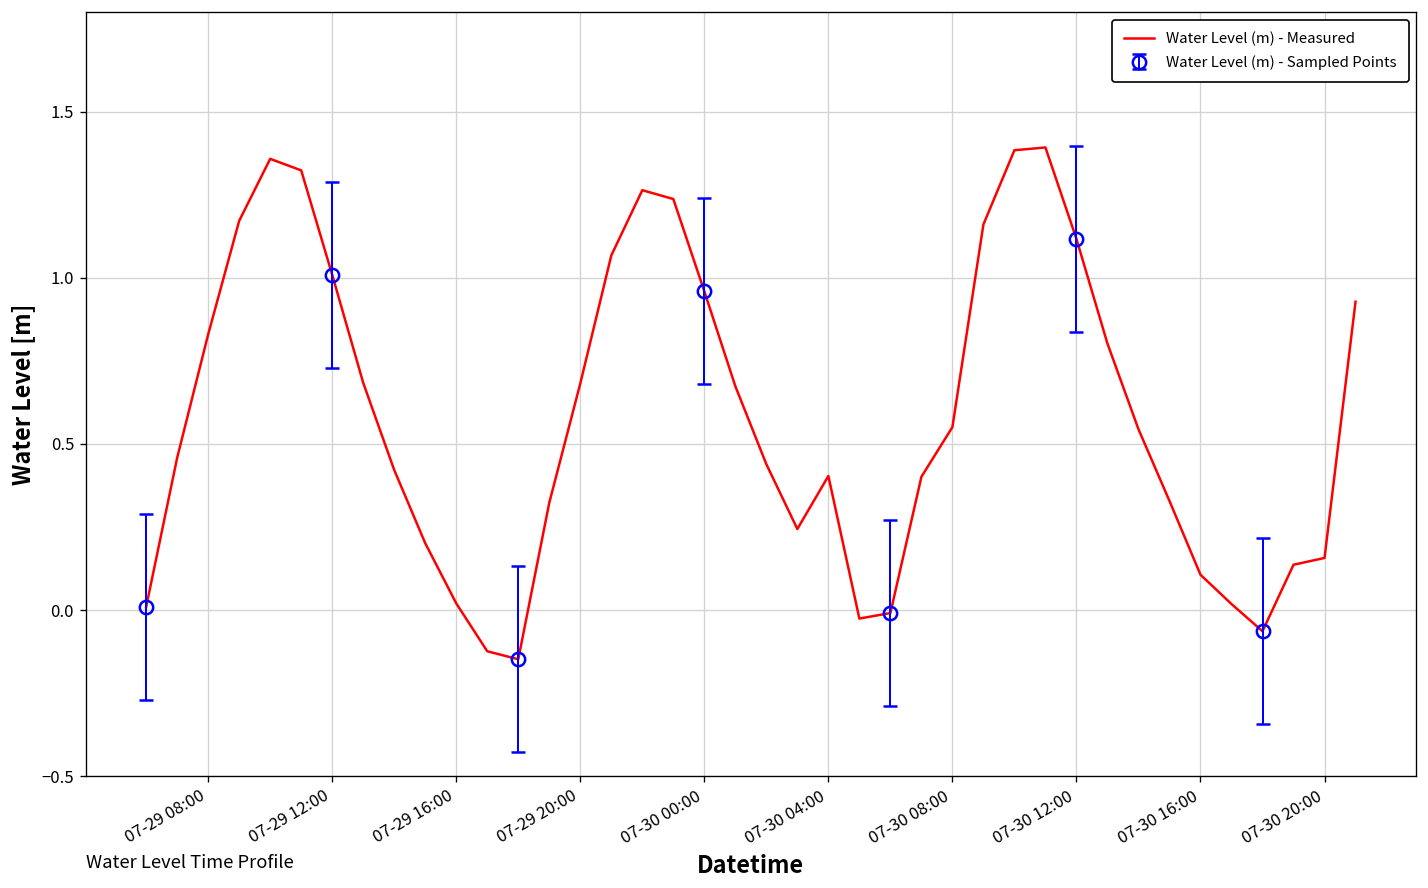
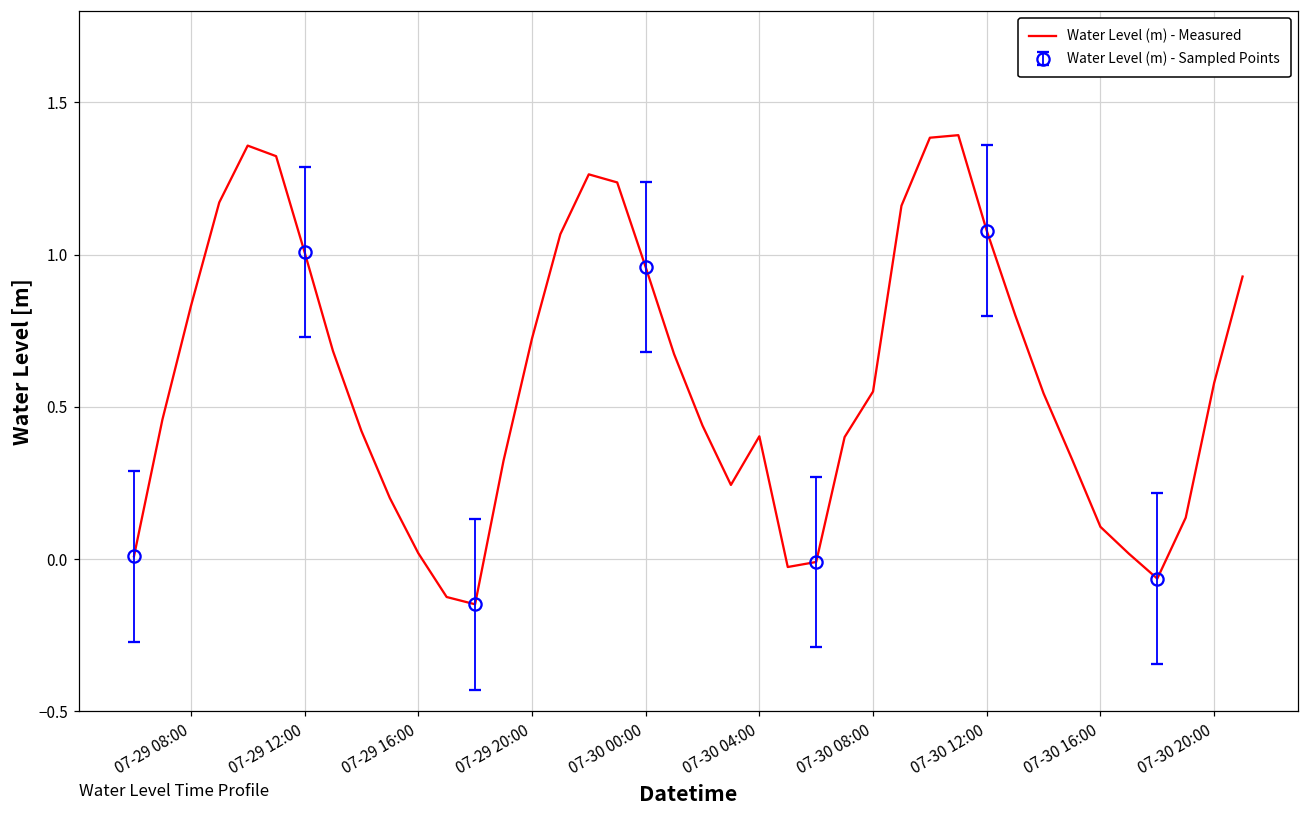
Water Level (m) - Measured, 07-29 20:00: 0.68 -> 0.72
Water Level (m) - Measured, 07-30 12:00: 1.12 -> 1.08
Water Level (m) - Measured, 07-30 20:00: 0.16 -> 0.58
